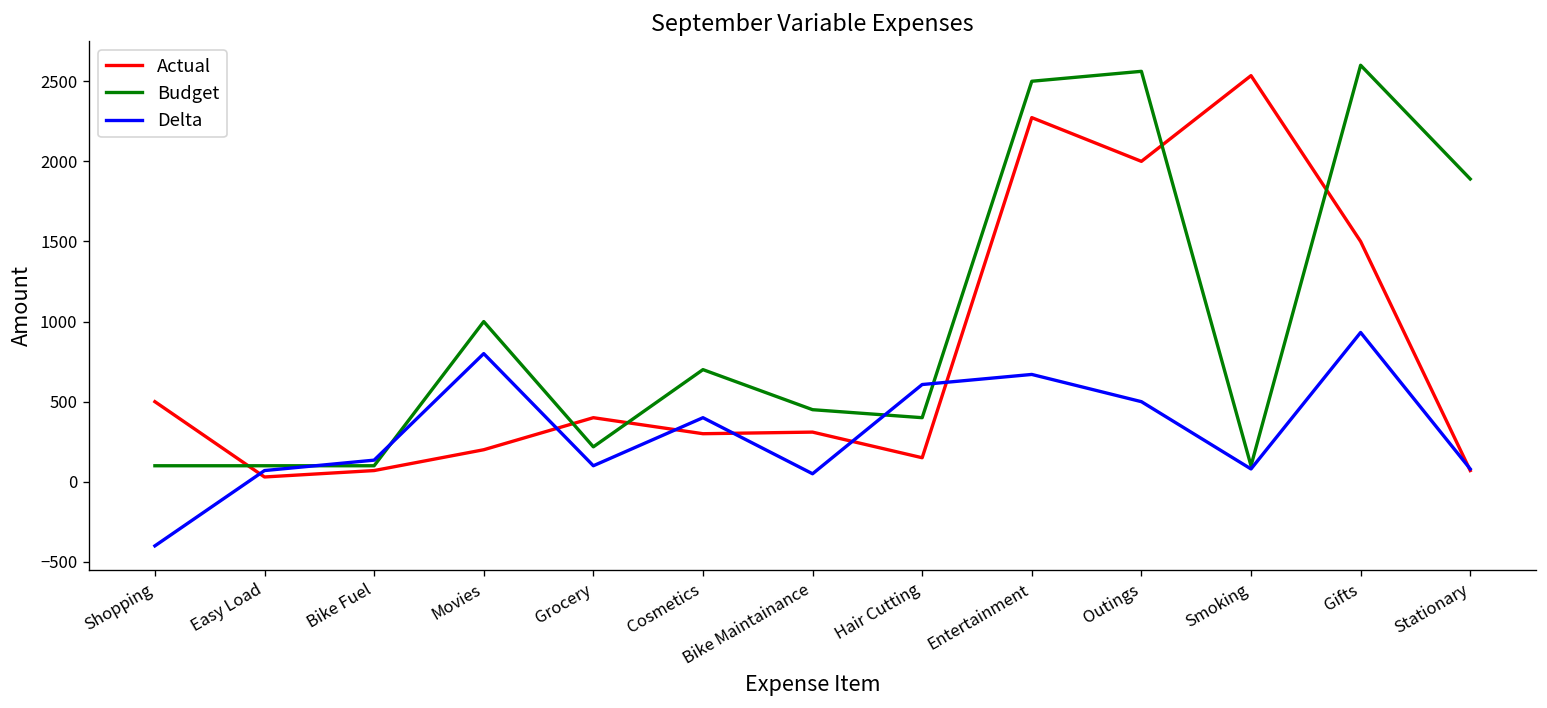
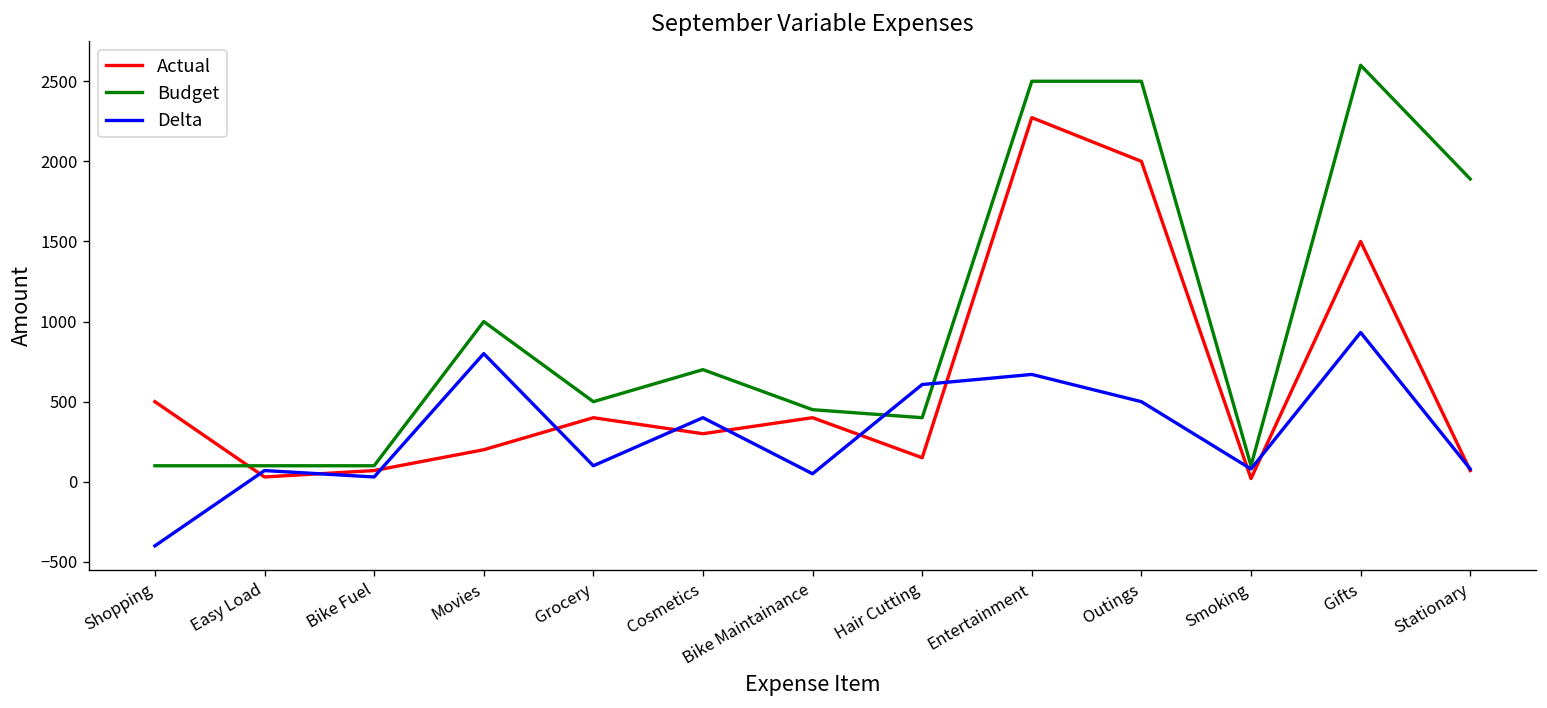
Delta, Bike Fuel: 140 -> 30
Budget, Grocery: 220 -> 500
Actual, Bike Maintainance: 310 -> 400
Budget, Outings: 2560 -> 2500
Actual, Smoking: 2540 -> 20
